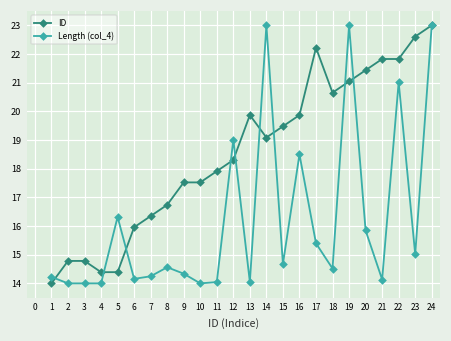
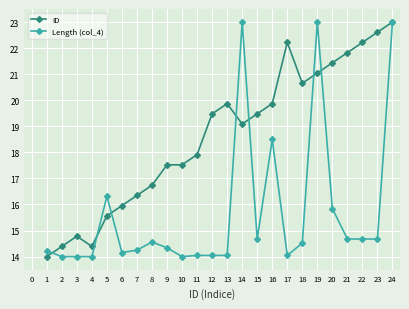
ID, 2: 14.8 -> 14.4
ID, 5: 14.4 -> 15.6
ID, 12: 18.3 -> 19.5
Length (col_4), 12: 19.0 -> 14.0
Length (col_4), 17: 15.4 -> 14.0
Length (col_4), 21: 14.1 -> 14.7
ID, 22: 21.8 -> 22.2
Length (col_4), 22: 21.0 -> 14.7
Length (col_4), 23: 15.0 -> 14.7
